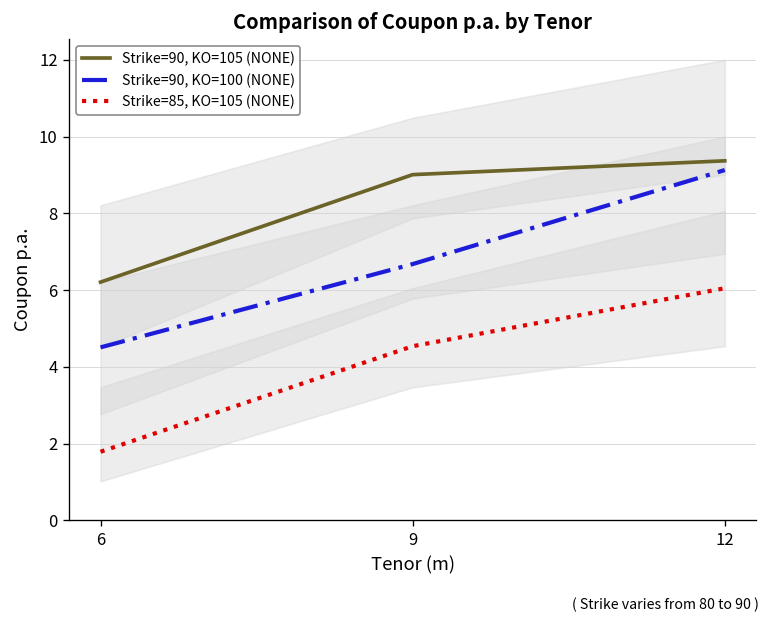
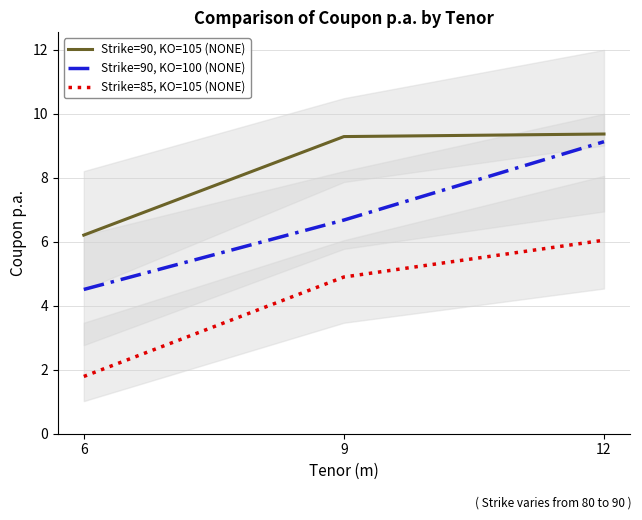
Strike=90, KO=105 (NONE), 9: 9.0 -> 9.3
Strike=85, KO=105 (NONE), 9: 4.5 -> 4.9
